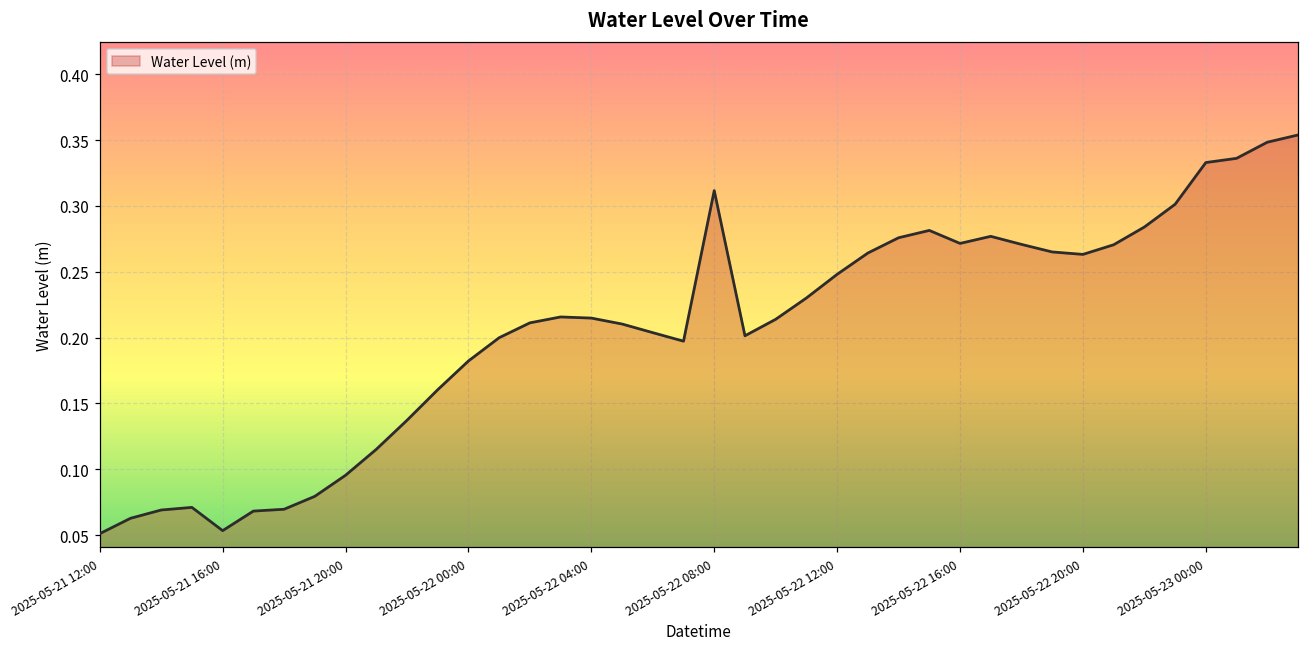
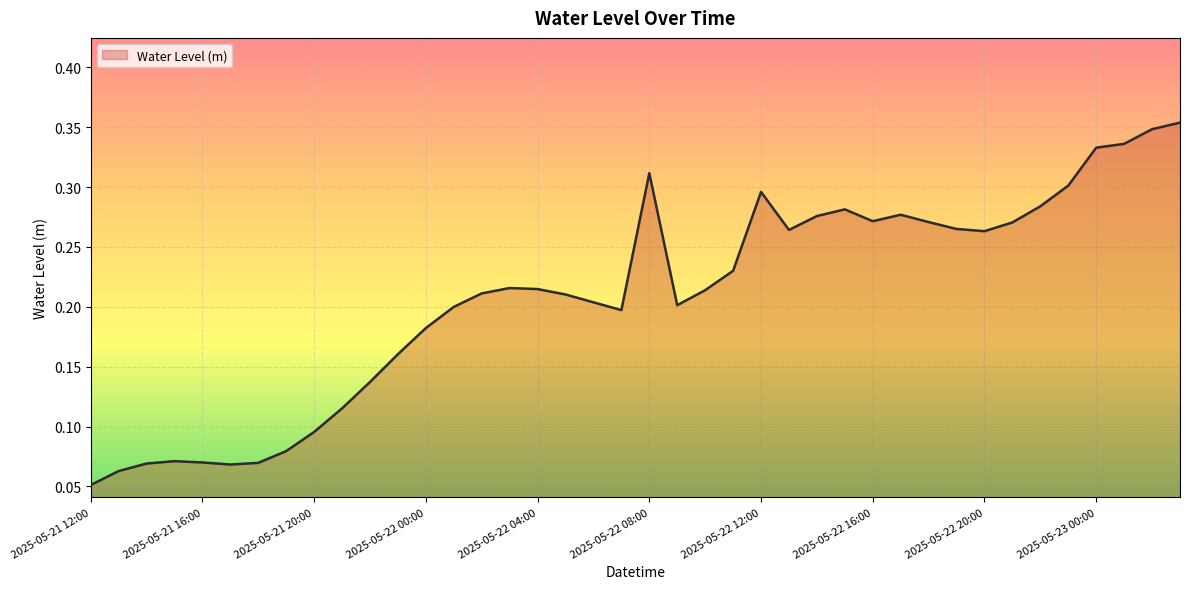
2025-05-21 16:00: 0.053 -> 0.070
2025-05-22 12:00: 0.248 -> 0.296
